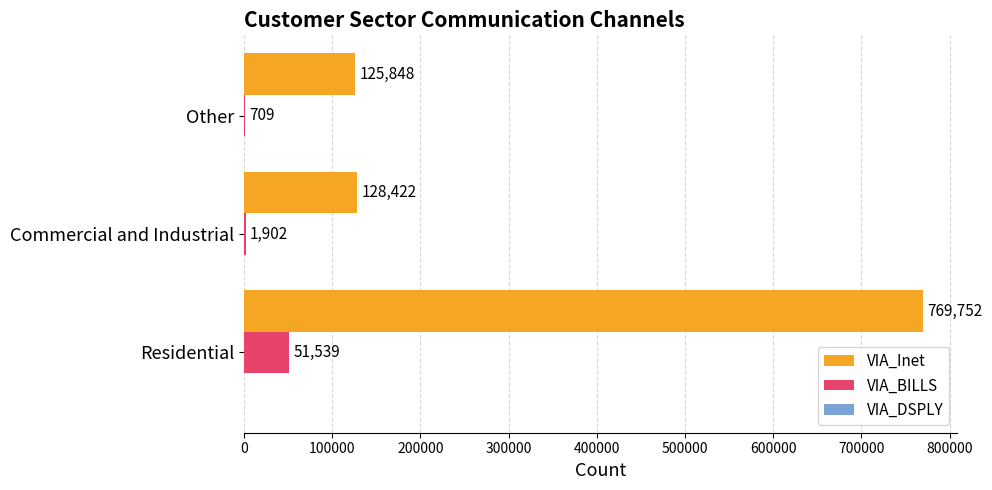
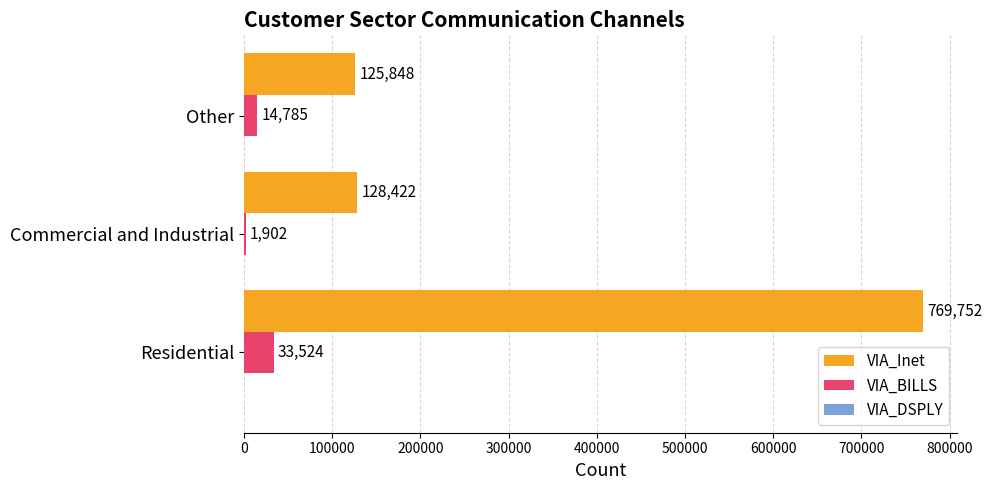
VIA_BILLS, Other: 709 -> 14,785
VIA_BILLS, Residential: 51,539 -> 33,524
